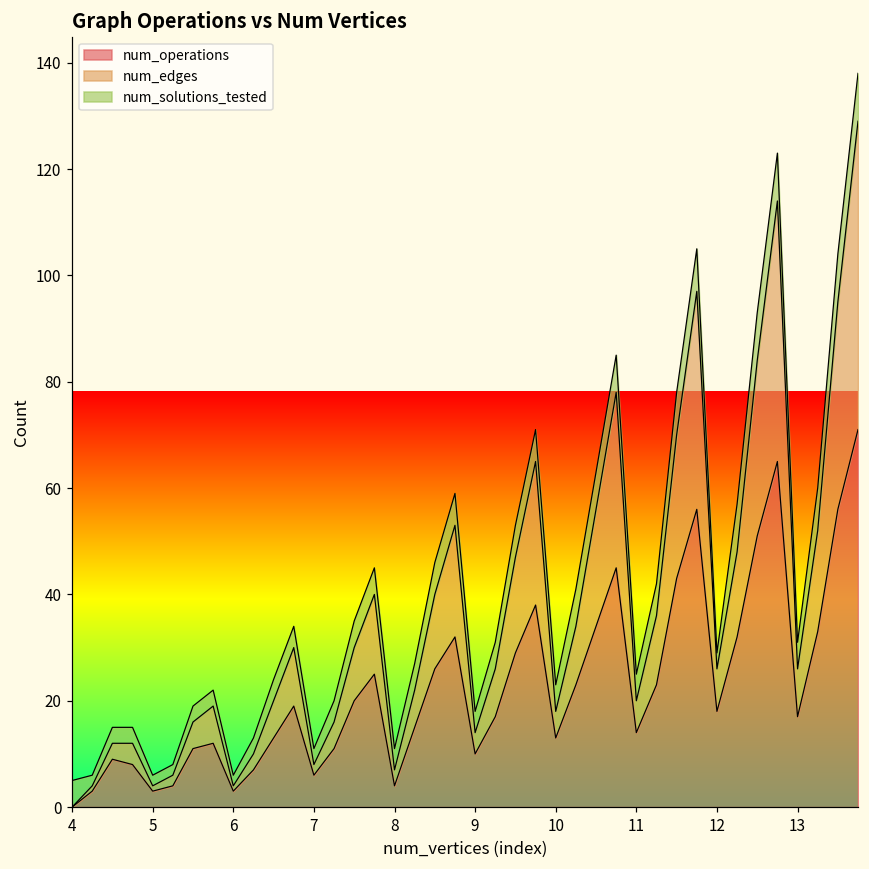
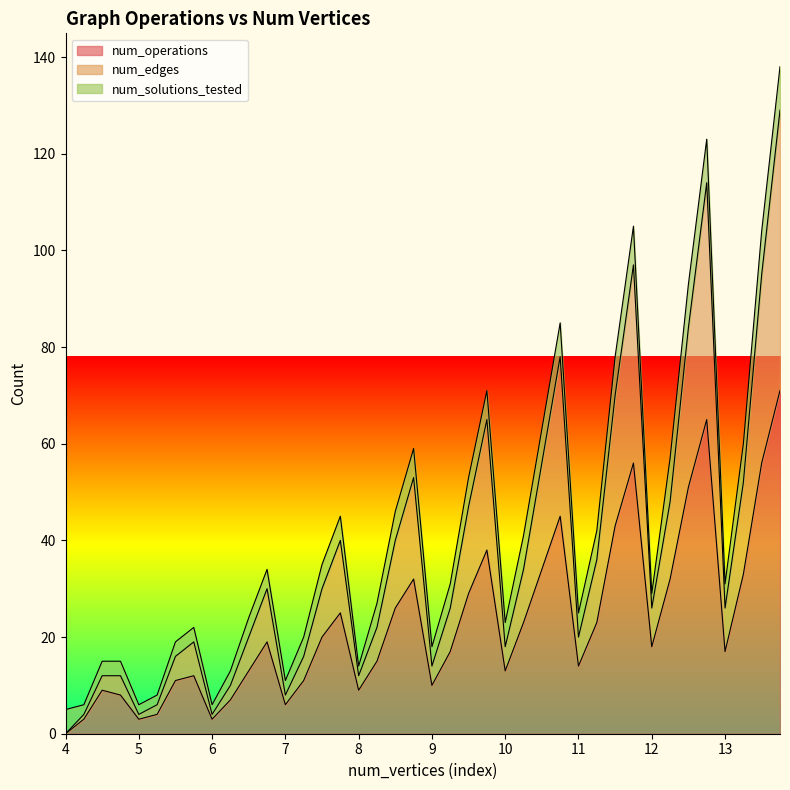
num_operations, 8: 4 -> 9
num_solutions_tested, 8: 4 -> 2
